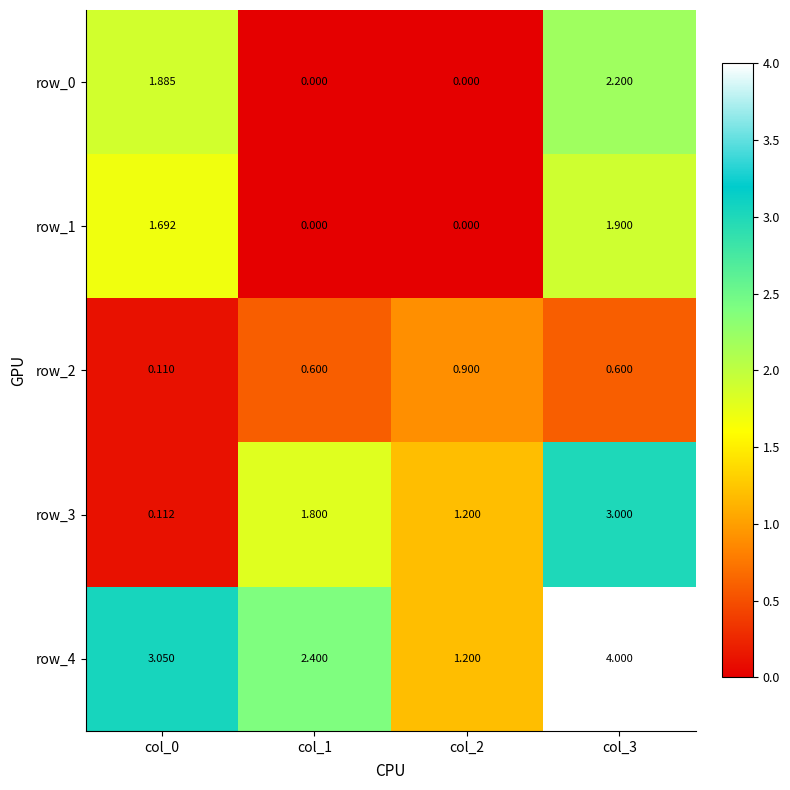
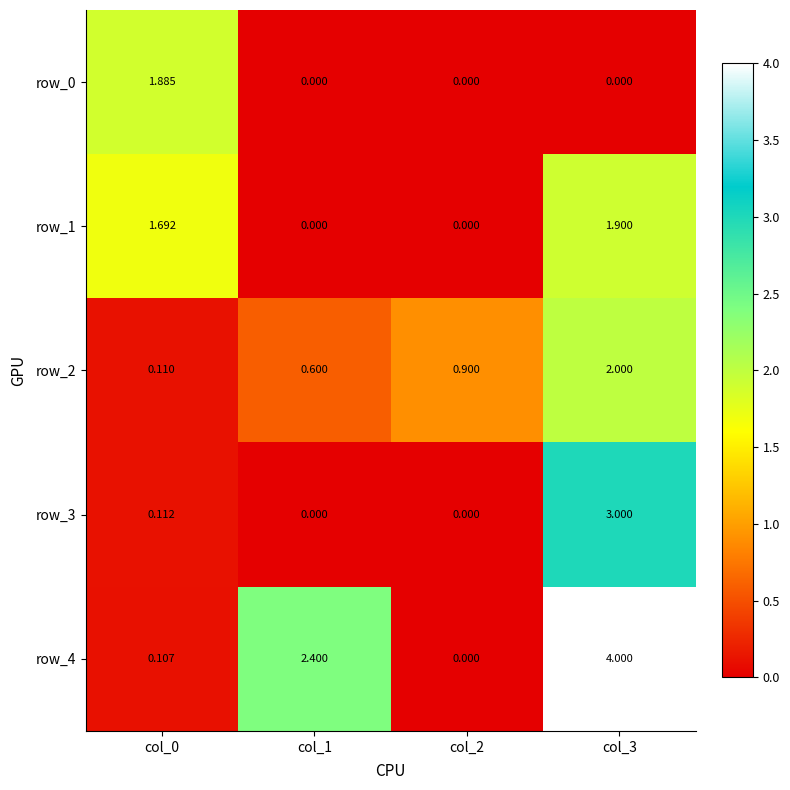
row_0, col_3: 2.200 -> 0.000
row_2, col_3: 0.600 -> 2.000
row_3, col_1: 1.800 -> 0.000
row_3, col_2: 1.200 -> 0.000
row_4, col_0: 3.050 -> 0.107
row_4, col_2: 1.200 -> 0.000
